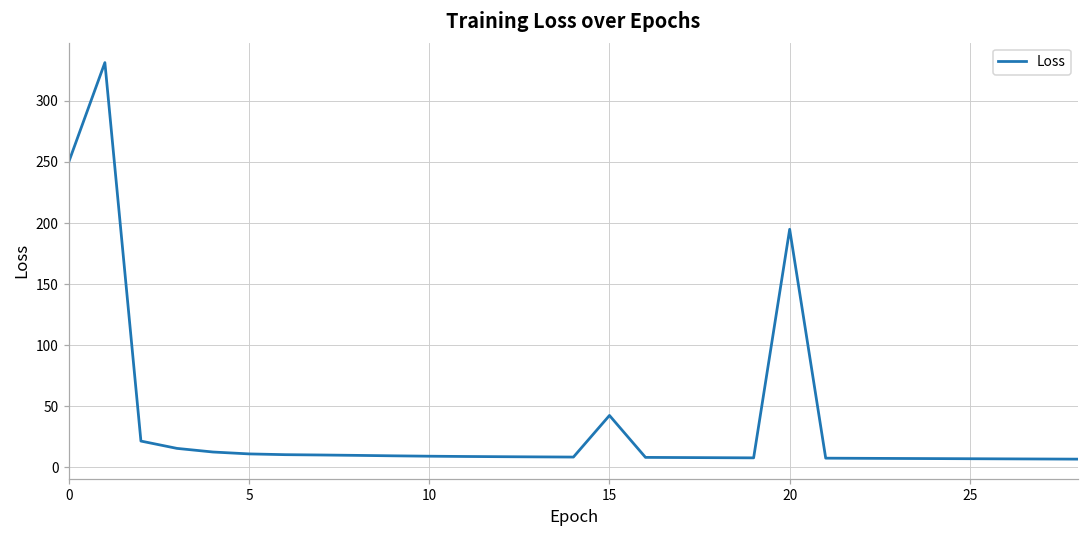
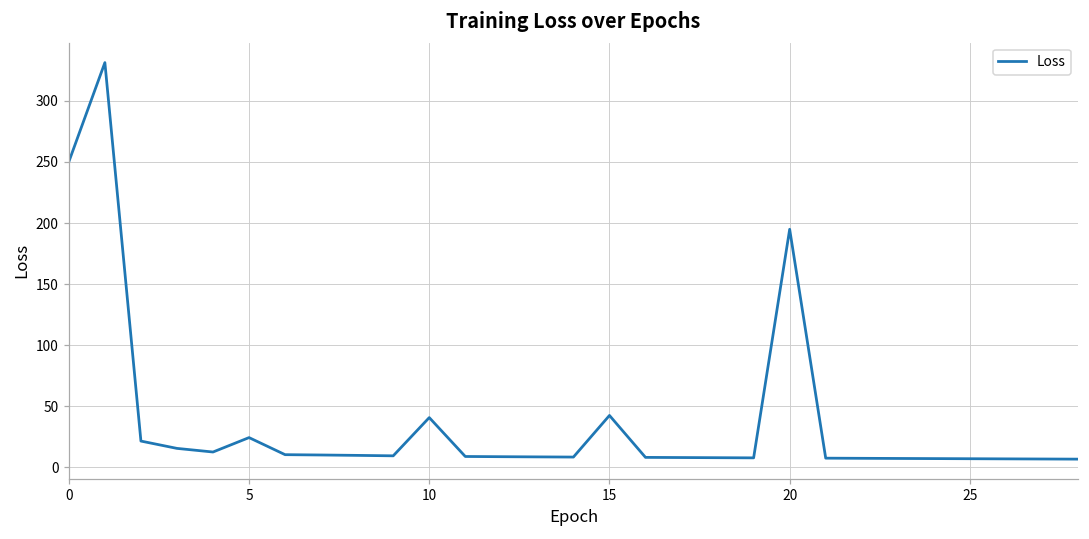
5: 11 -> 24
10: 9 -> 41
